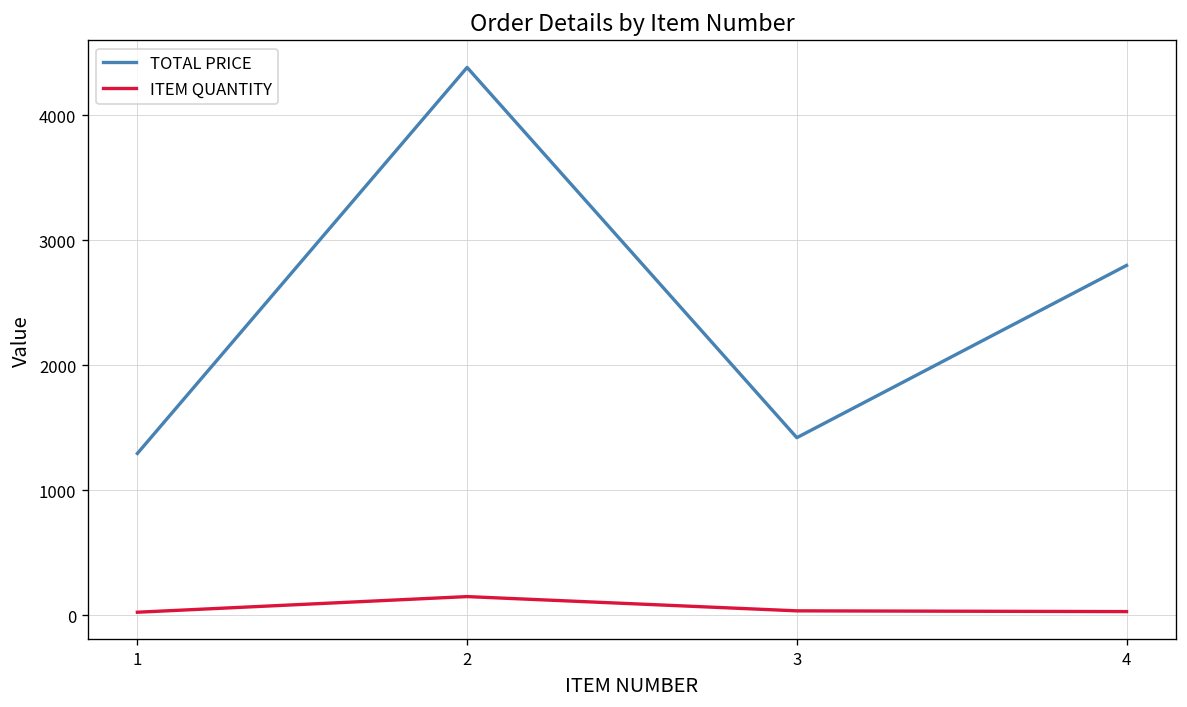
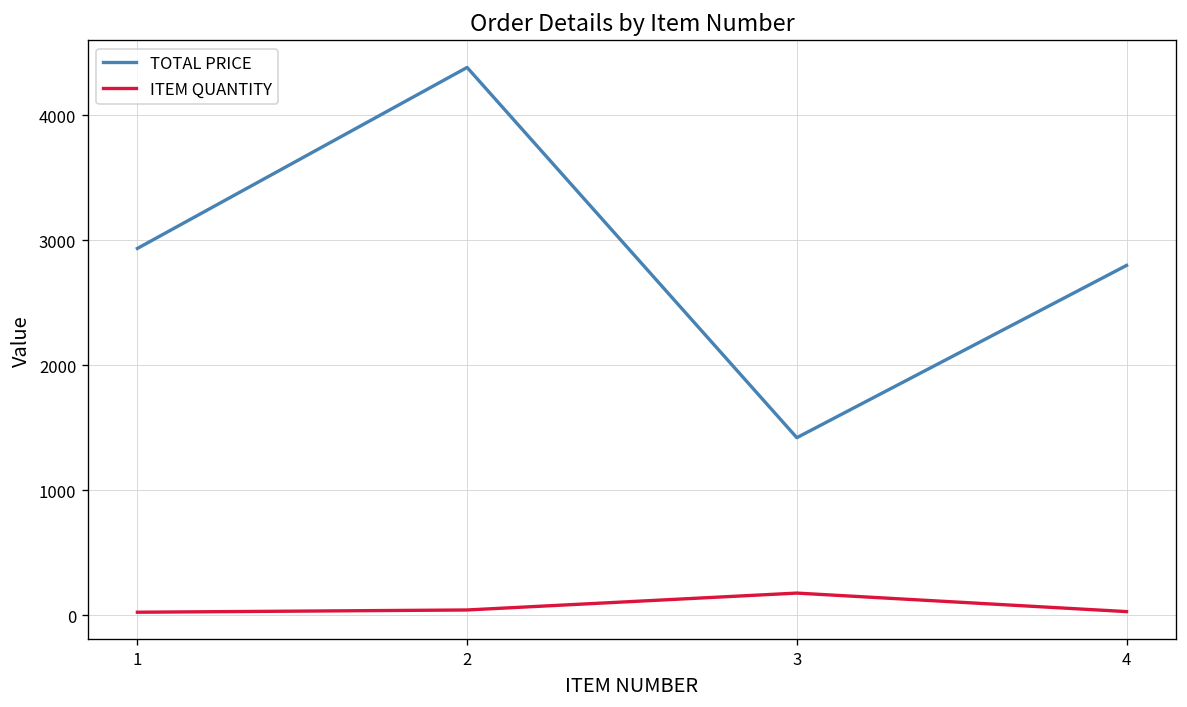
TOTAL PRICE, 1: 1300 -> 2930
ITEM QUANTITY, 2: 150 -> 40
ITEM QUANTITY, 3: 40 -> 180
